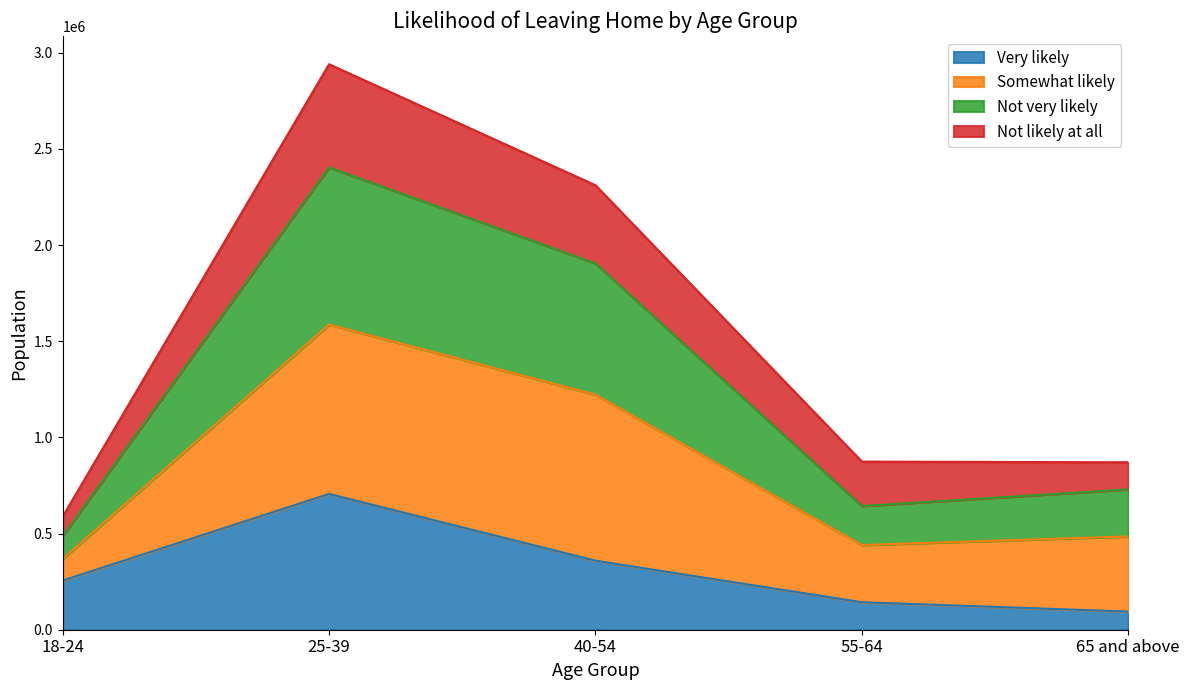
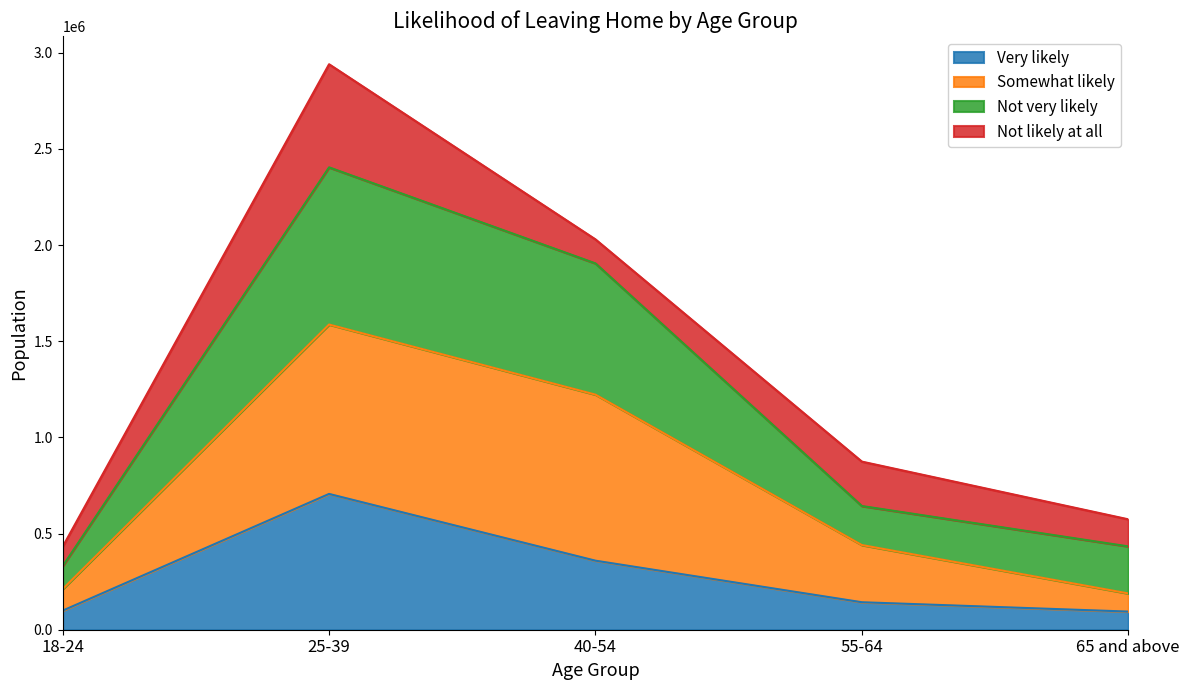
Very likely, 18-24: 260000 -> 100000
Not likely at all, 40-54: 410000 -> 120000
Somewhat likely, 65 and above: 390000 -> 90000
